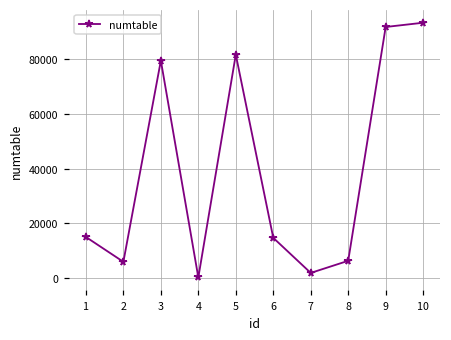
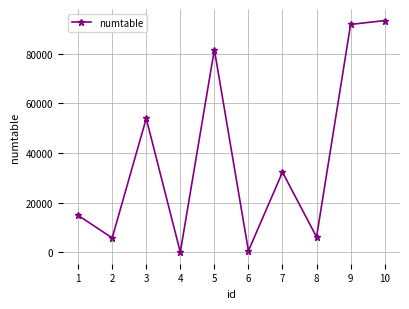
3: 80000 -> 54000
6: 15000 -> 1000
7: 2000 -> 32000
